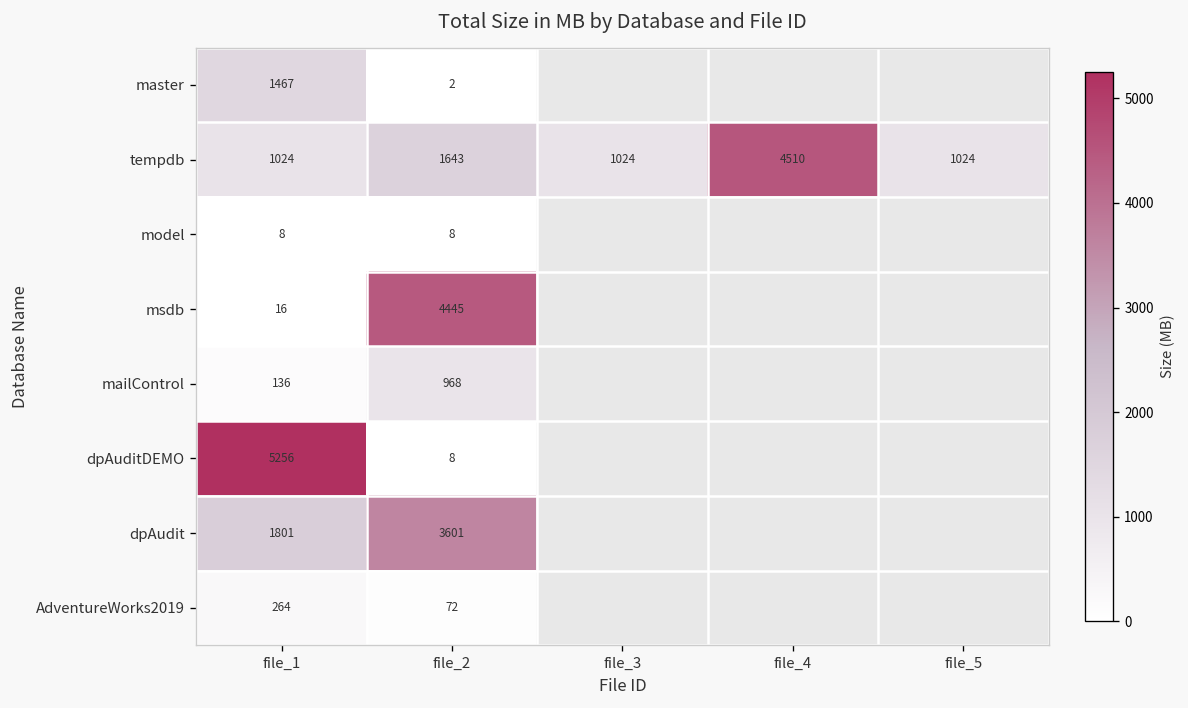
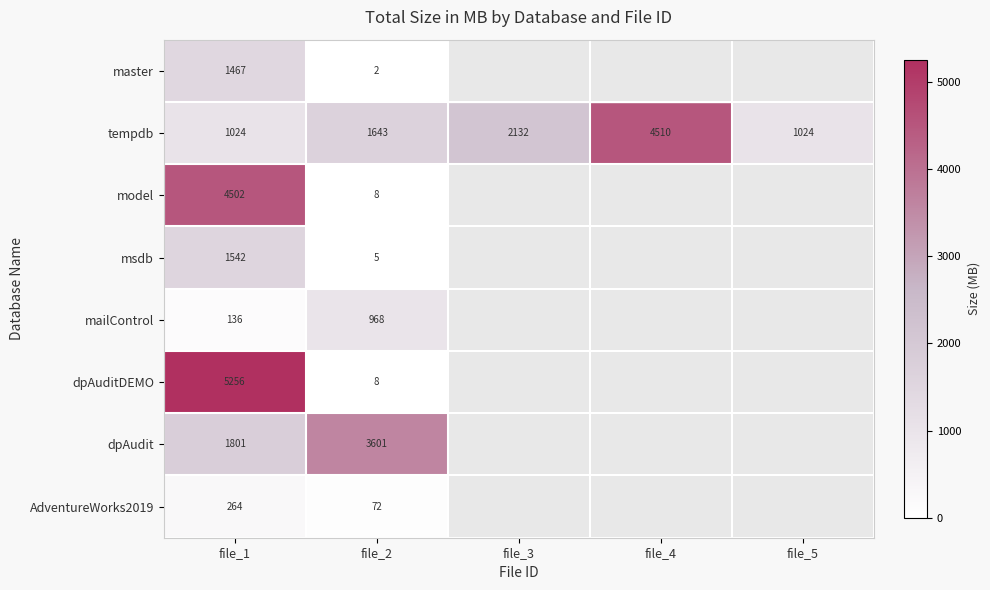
tempdb, file_3: 1024 -> 2132
model, file_1: 8 -> 4502
msdb, file_1: 16 -> 1542
msdb, file_2: 4445 -> 5
